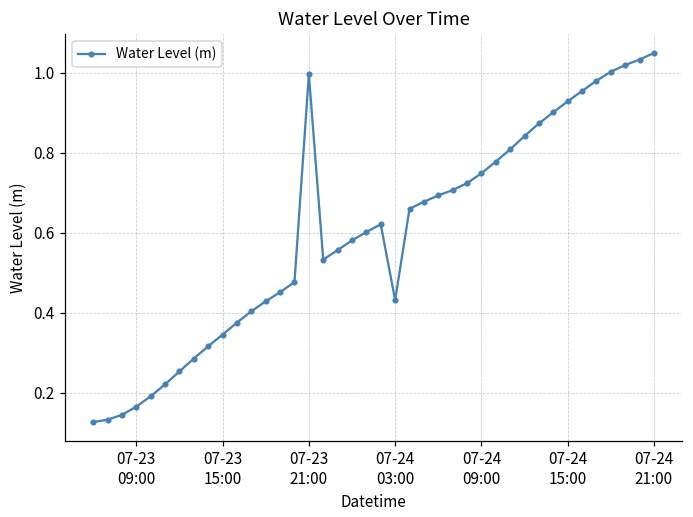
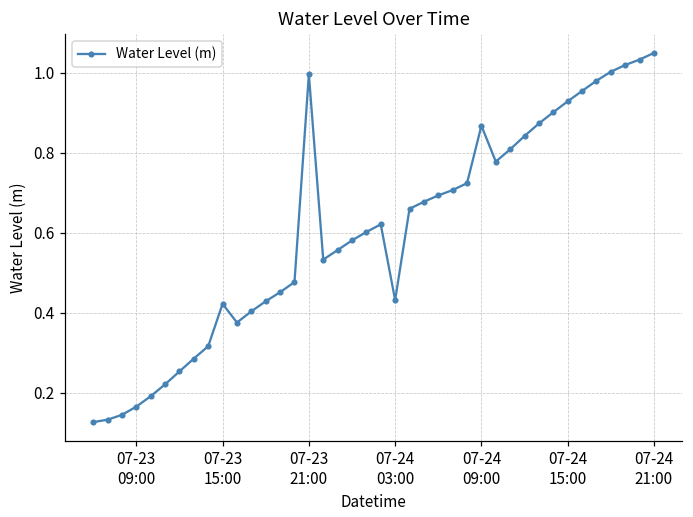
07-23 15:00: 0.35 -> 0.42
07-24 09:00: 0.75 -> 0.87
